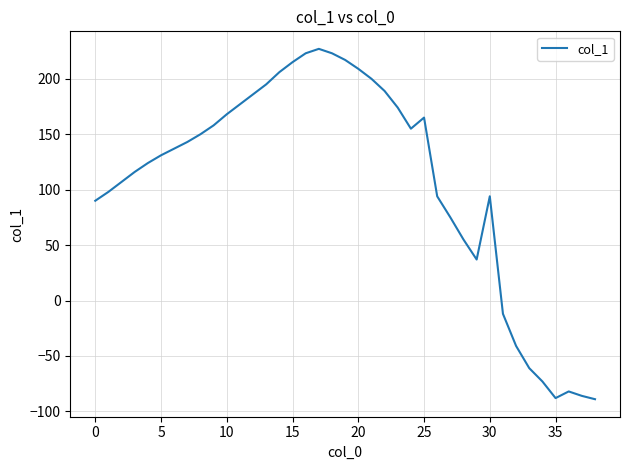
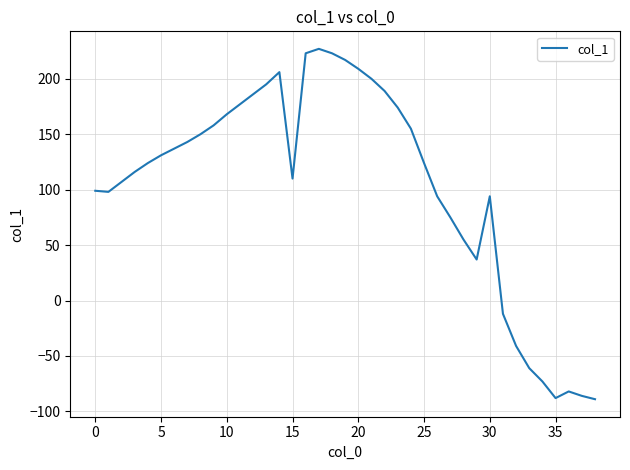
0: 90 -> 99
15: 215 -> 110
25: 165 -> 124
